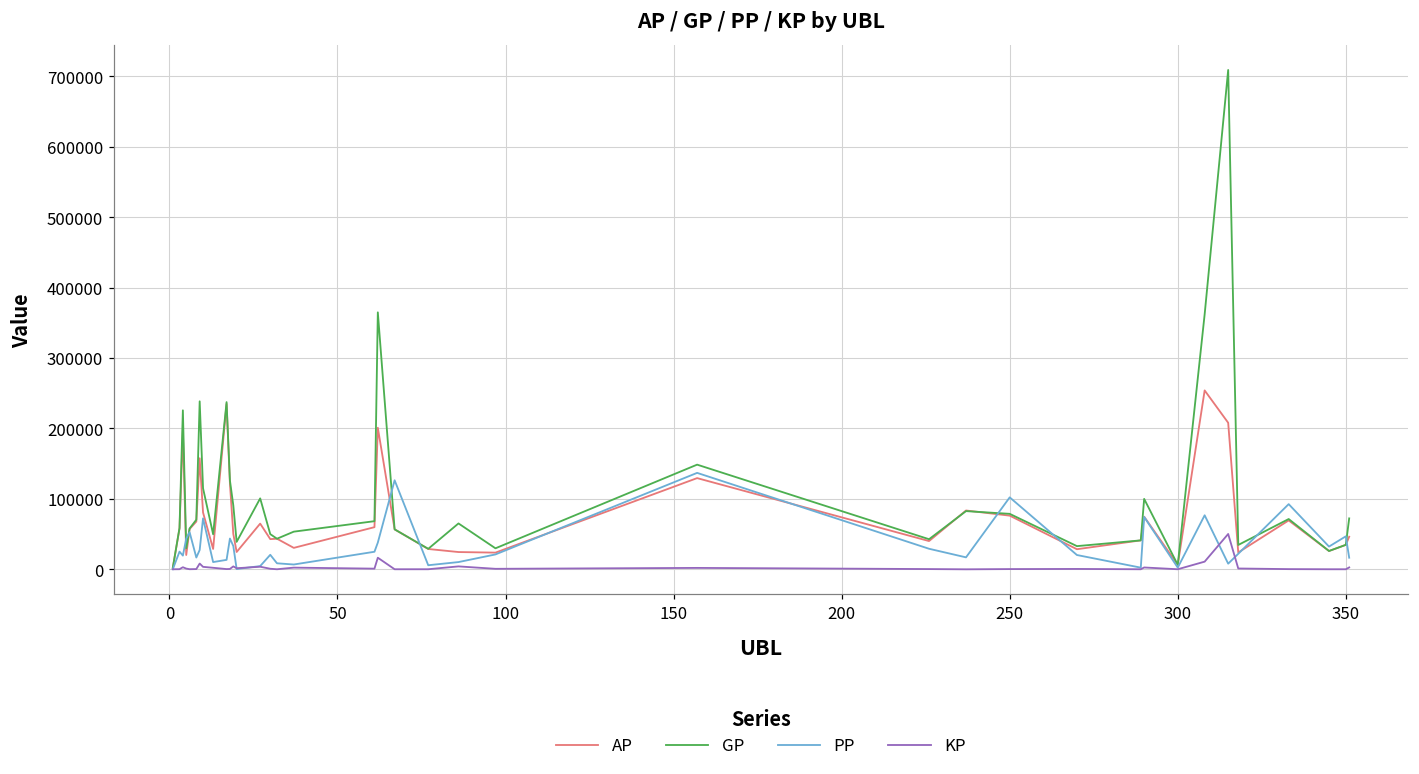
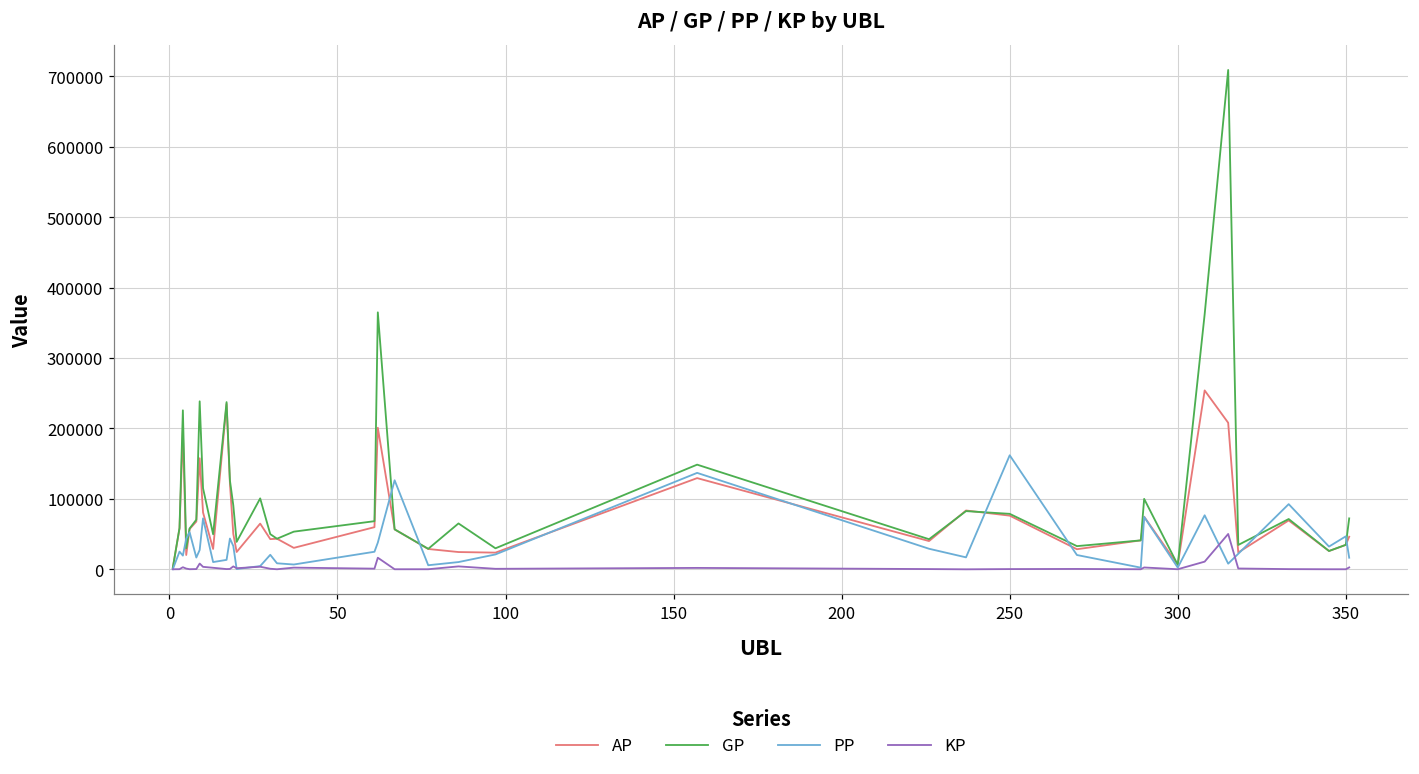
PP, 250: 100000 -> 160000
